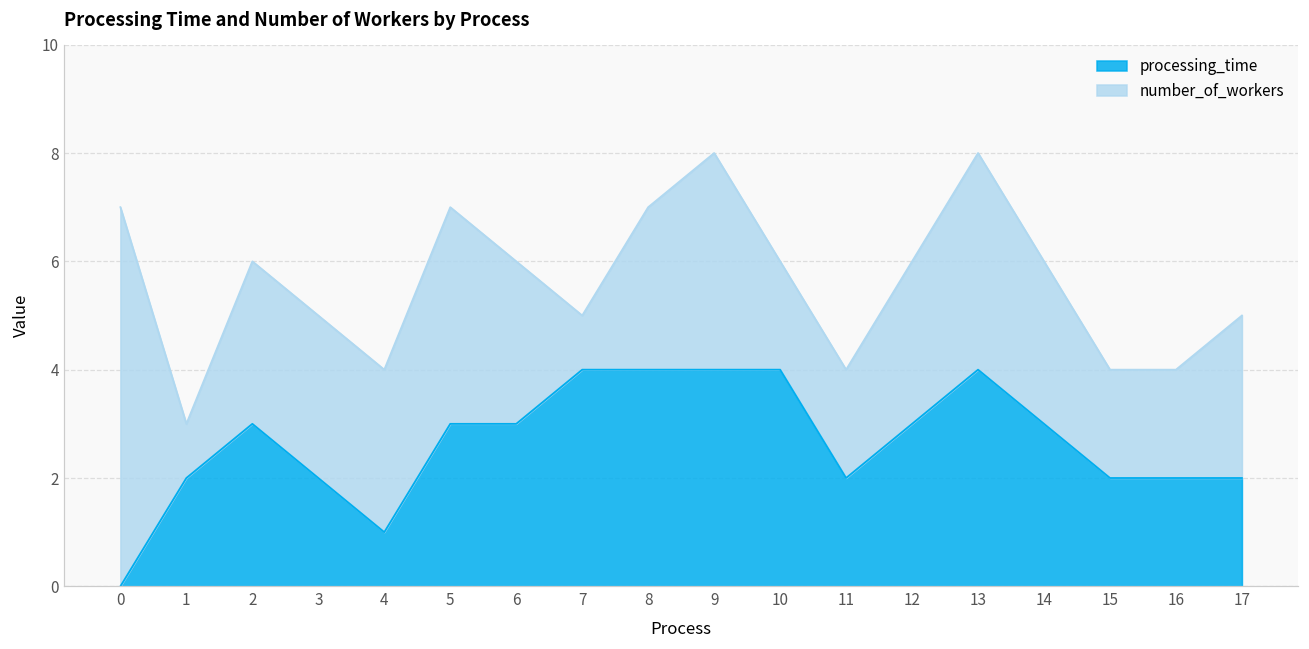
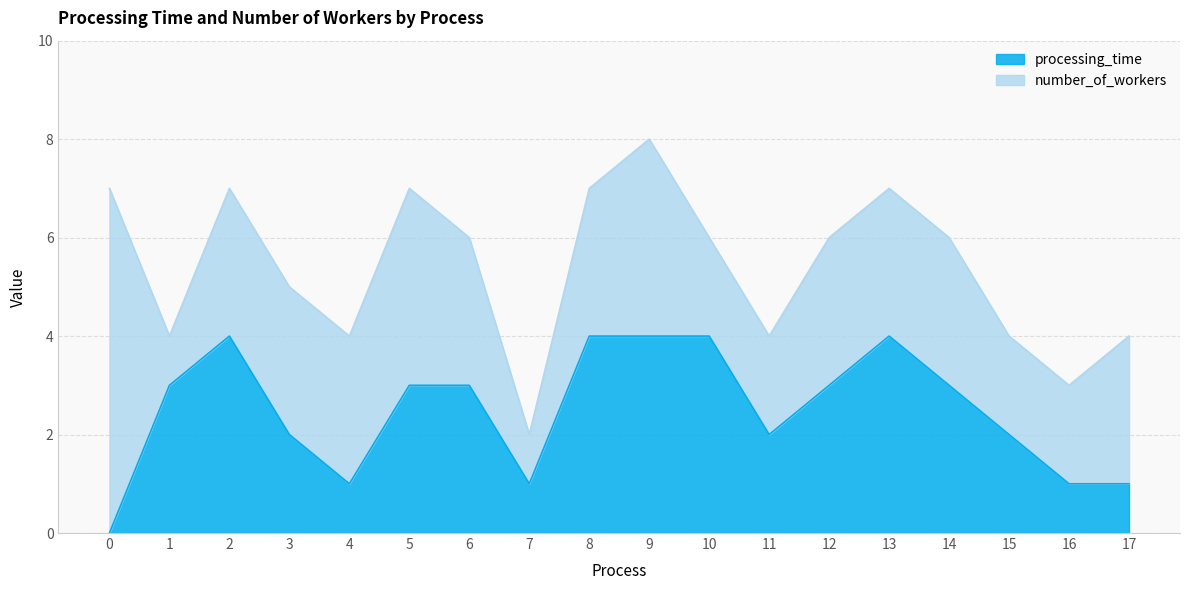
processing_time, 1: 2 -> 3
processing_time, 2: 3 -> 4
processing_time, 7: 4 -> 1
number_of_workers, 13: 4 -> 3
processing_time, 16: 2 -> 1
processing_time, 17: 2 -> 1
